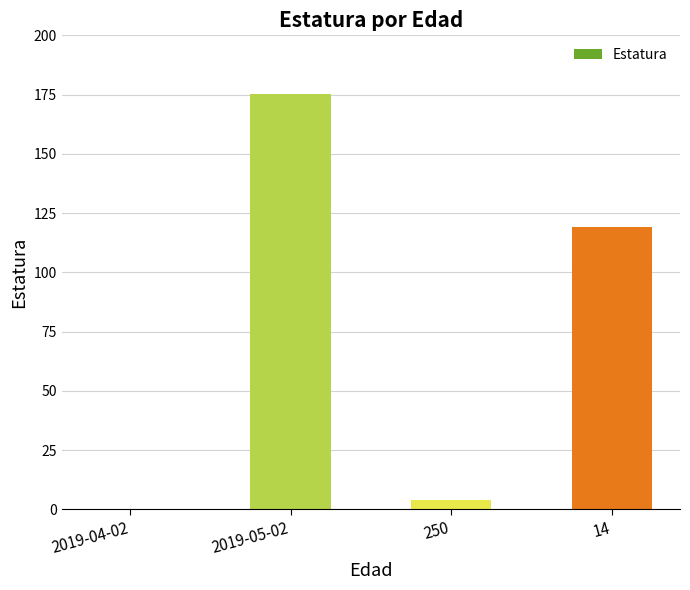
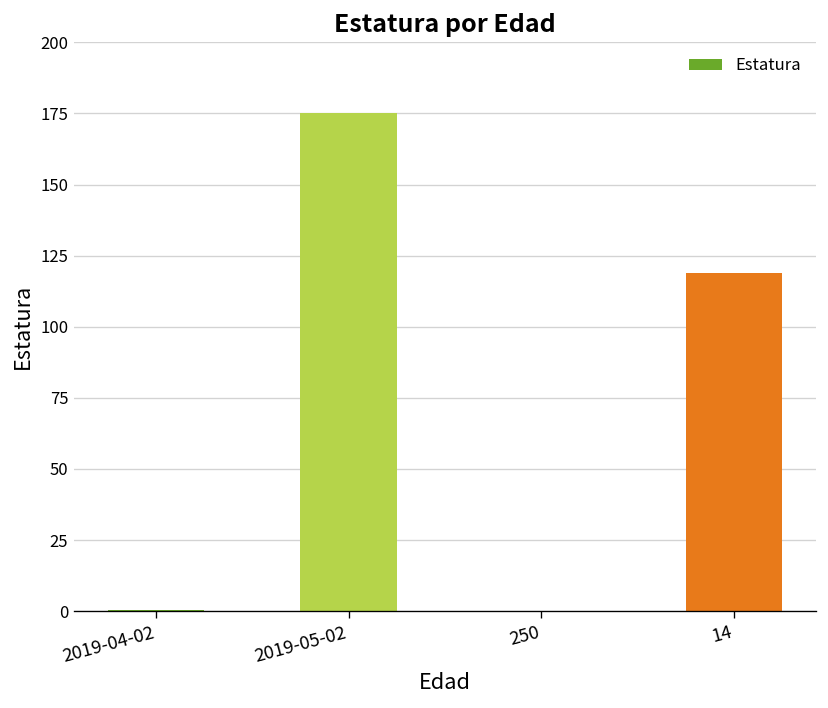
250: 4 -> 0
